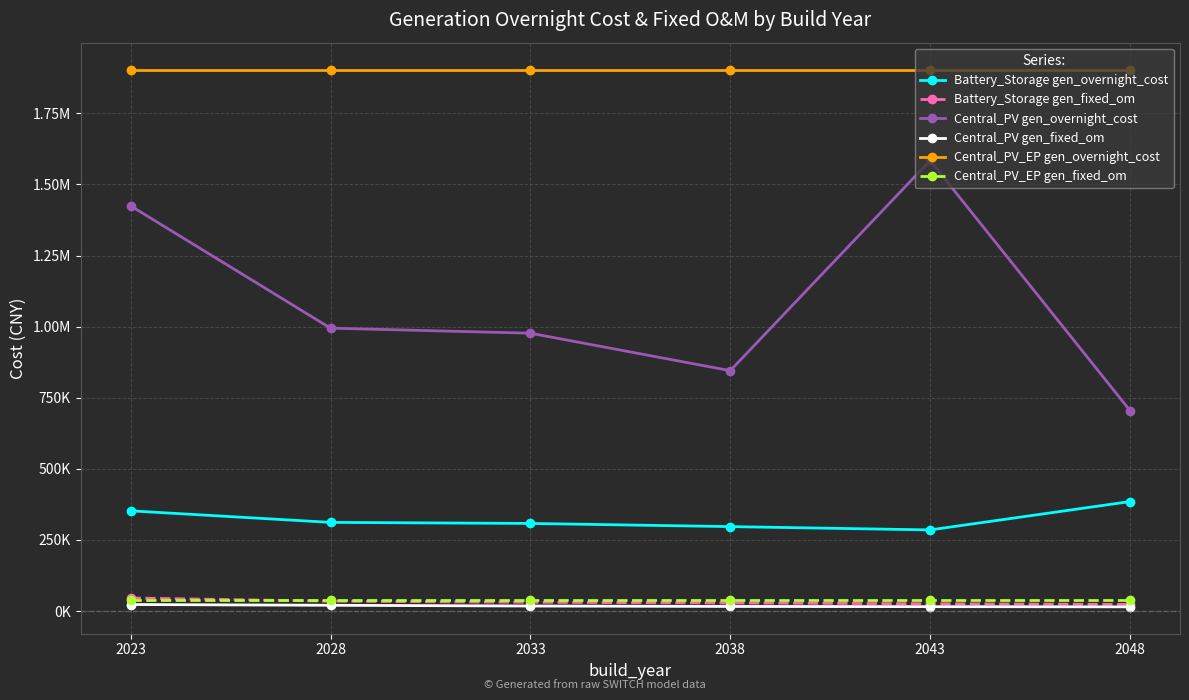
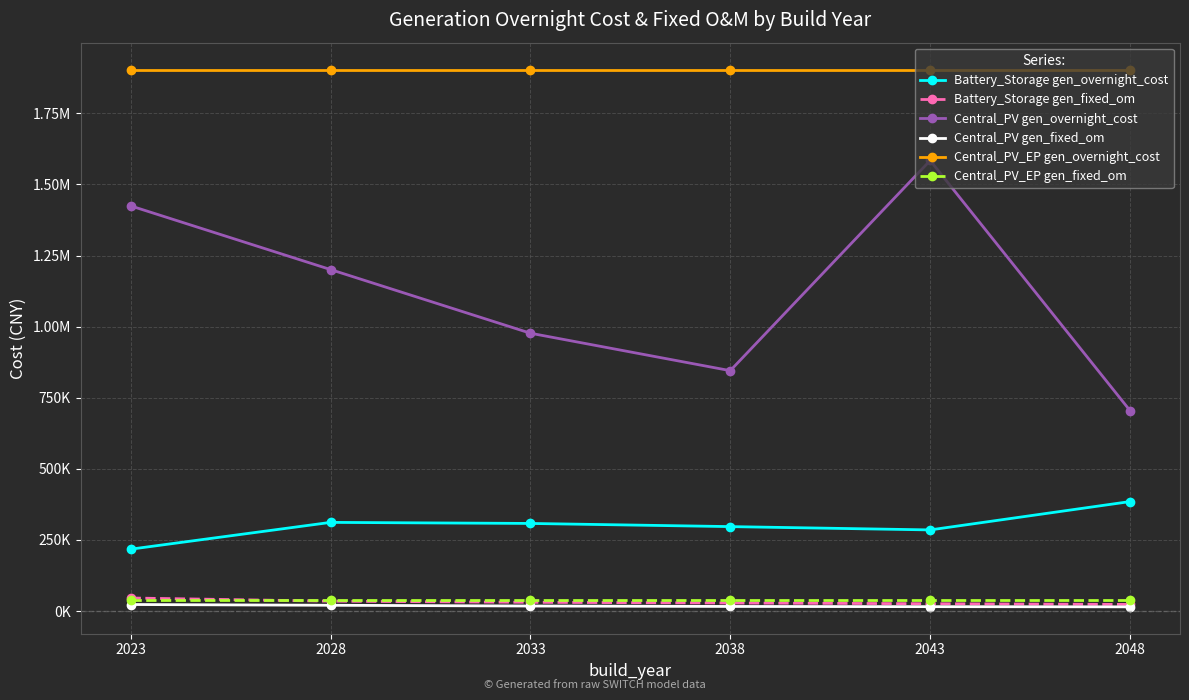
Battery_Storage gen_overnight_cost, 2023: 350000 -> 220000
Central_PV gen_overnight_cost, 2028: 990000 -> 1200000
